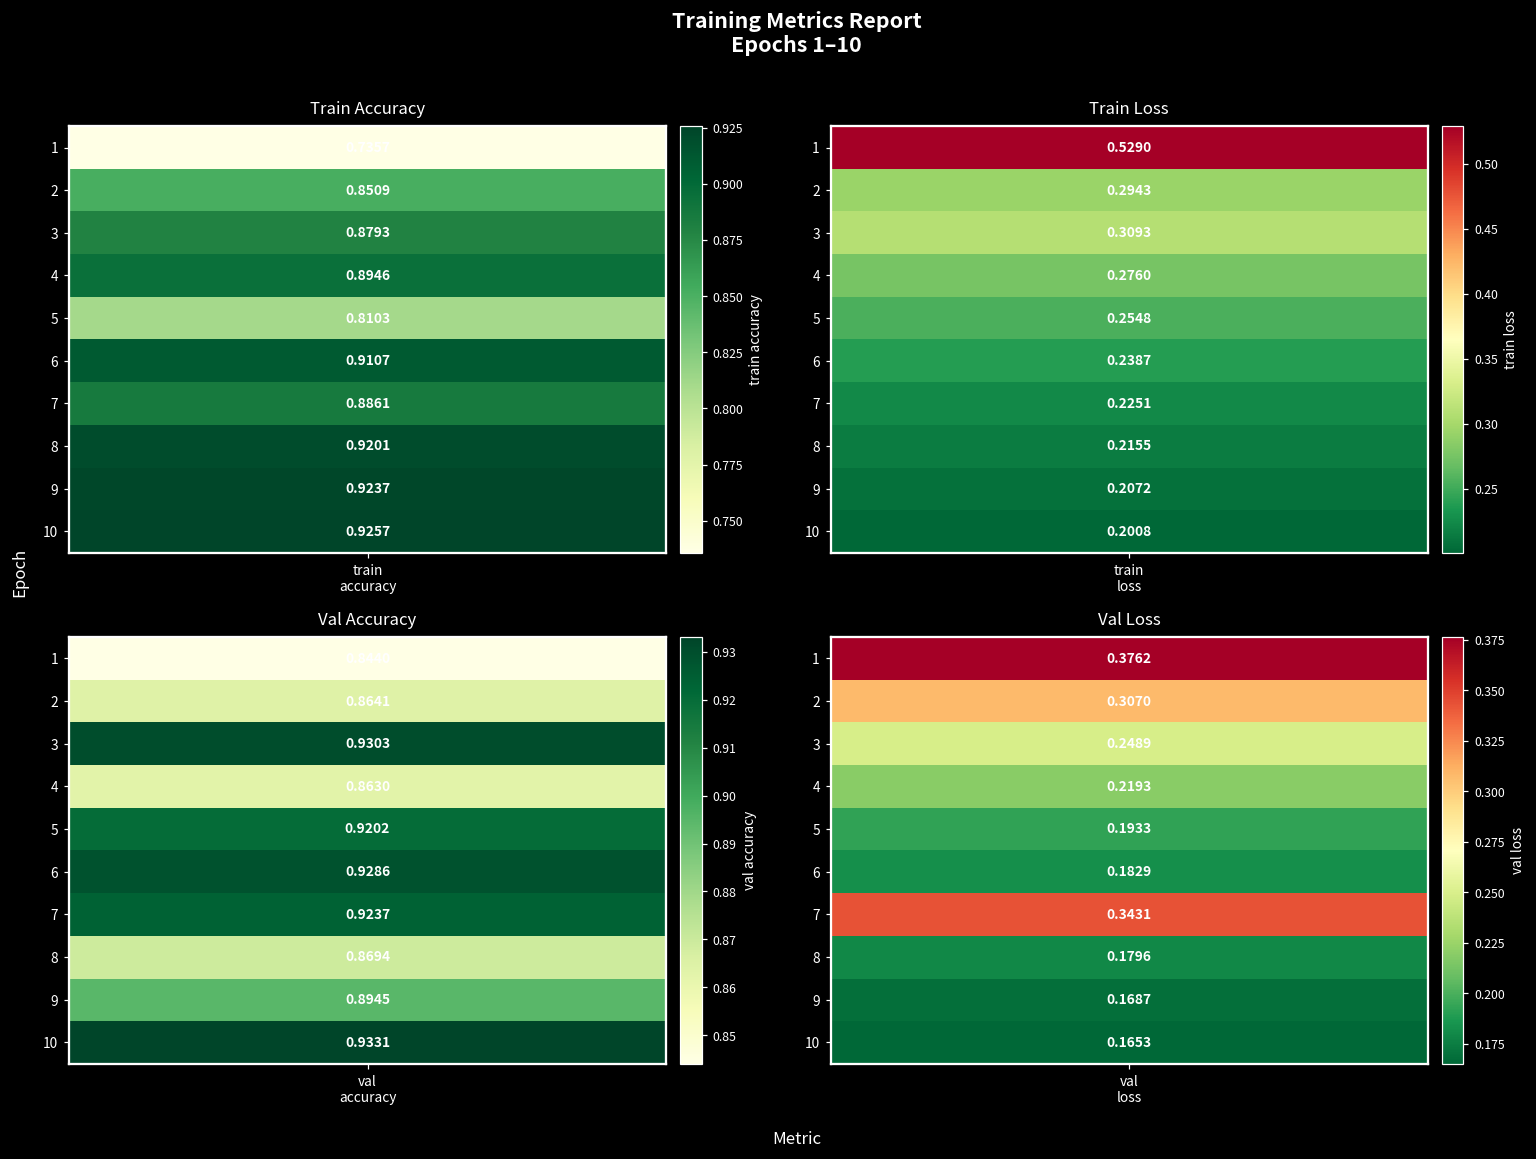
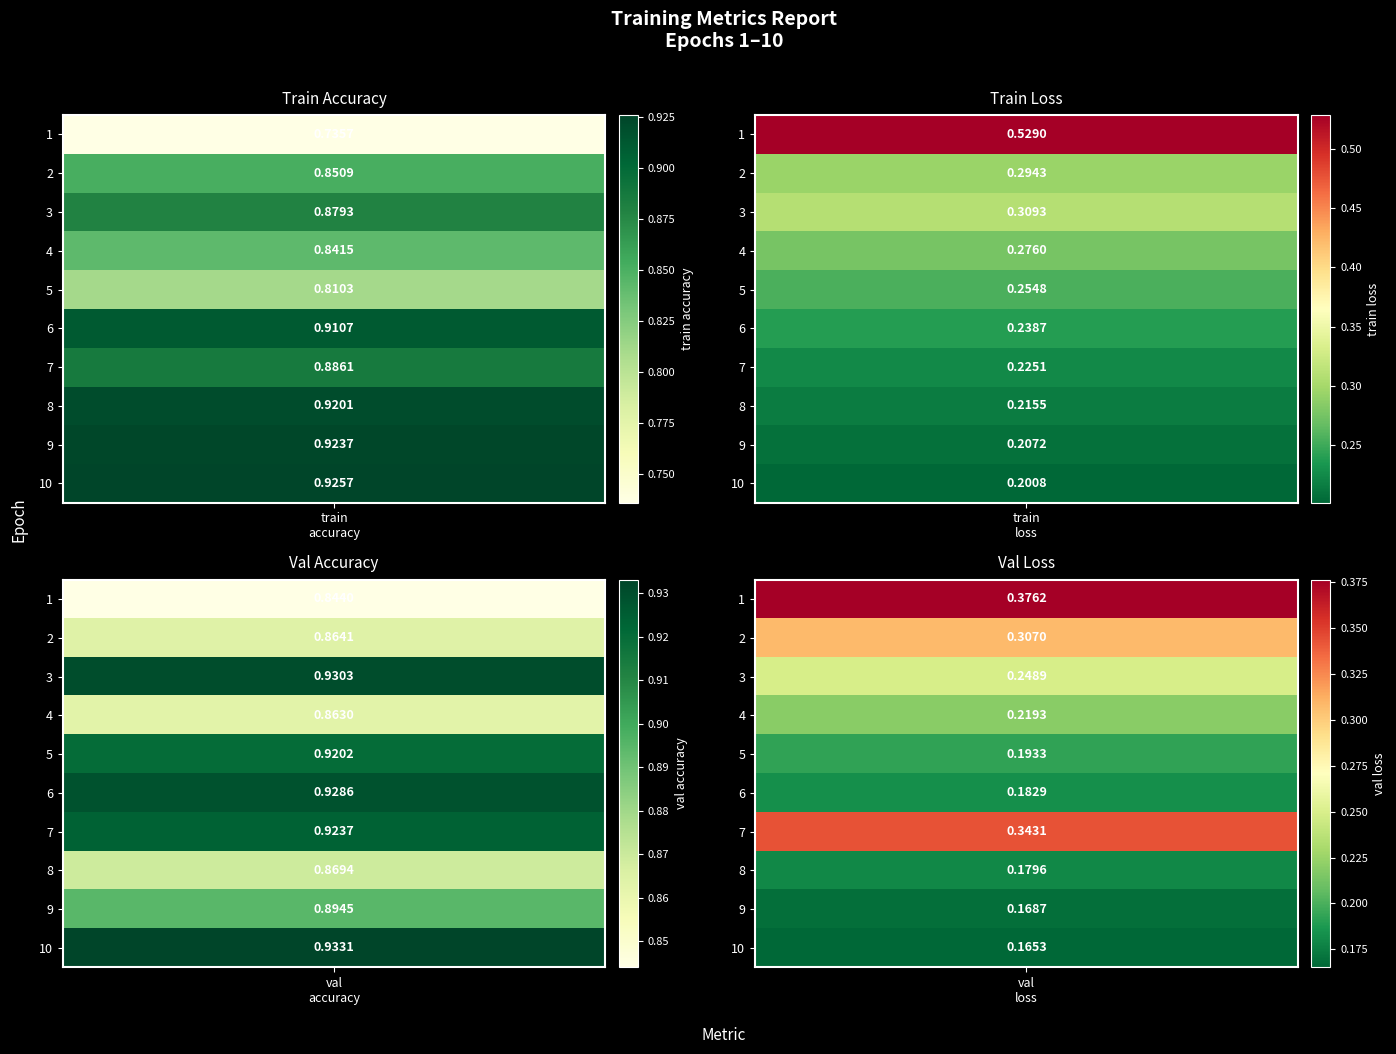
Train Accuracy, 4, train accuracy: 0.8946 -> 0.8415
